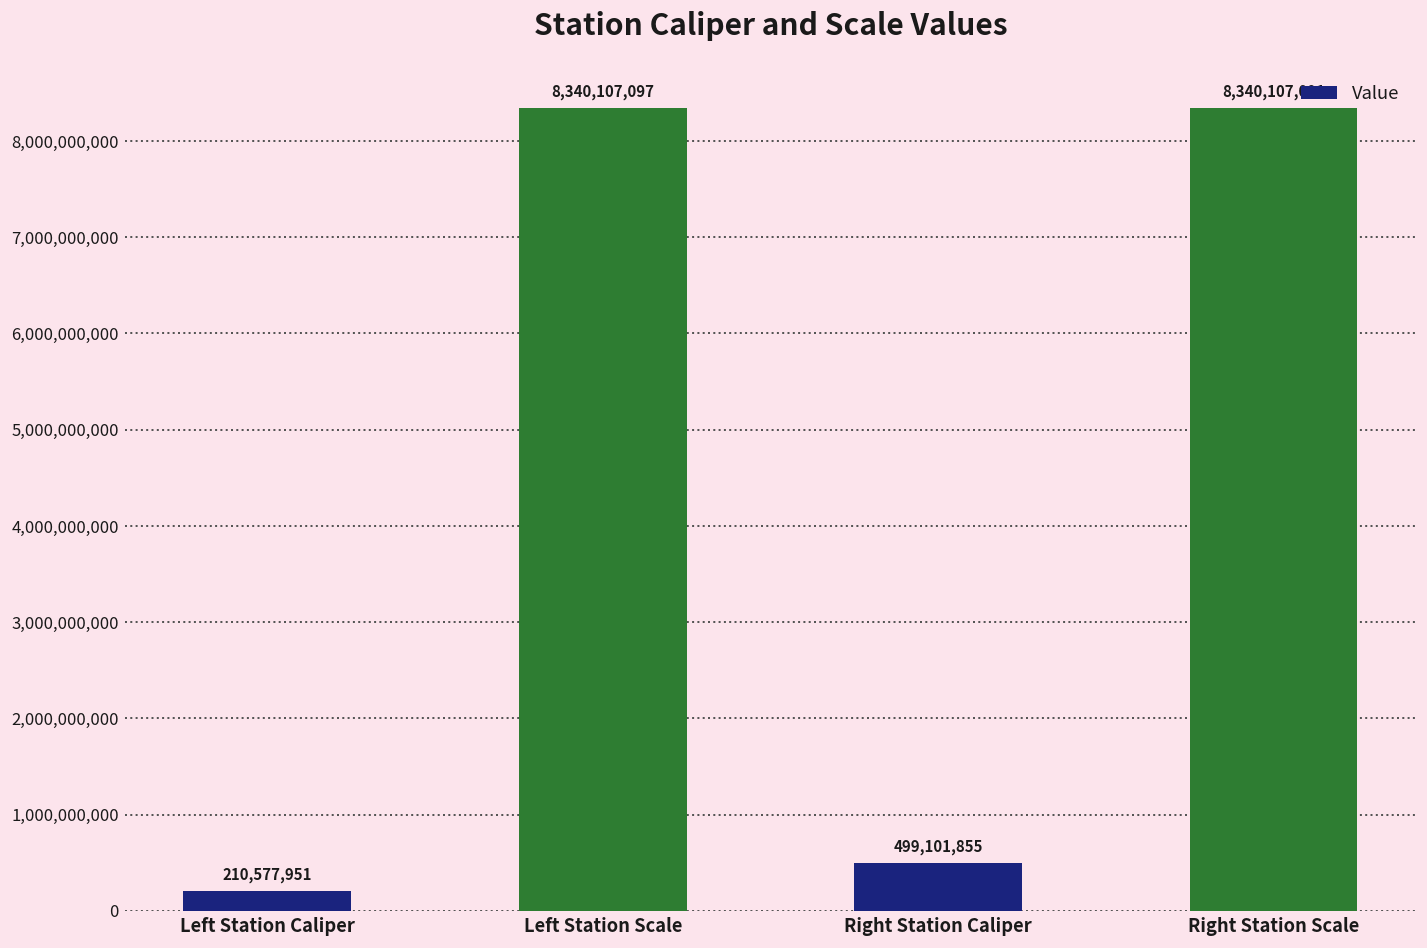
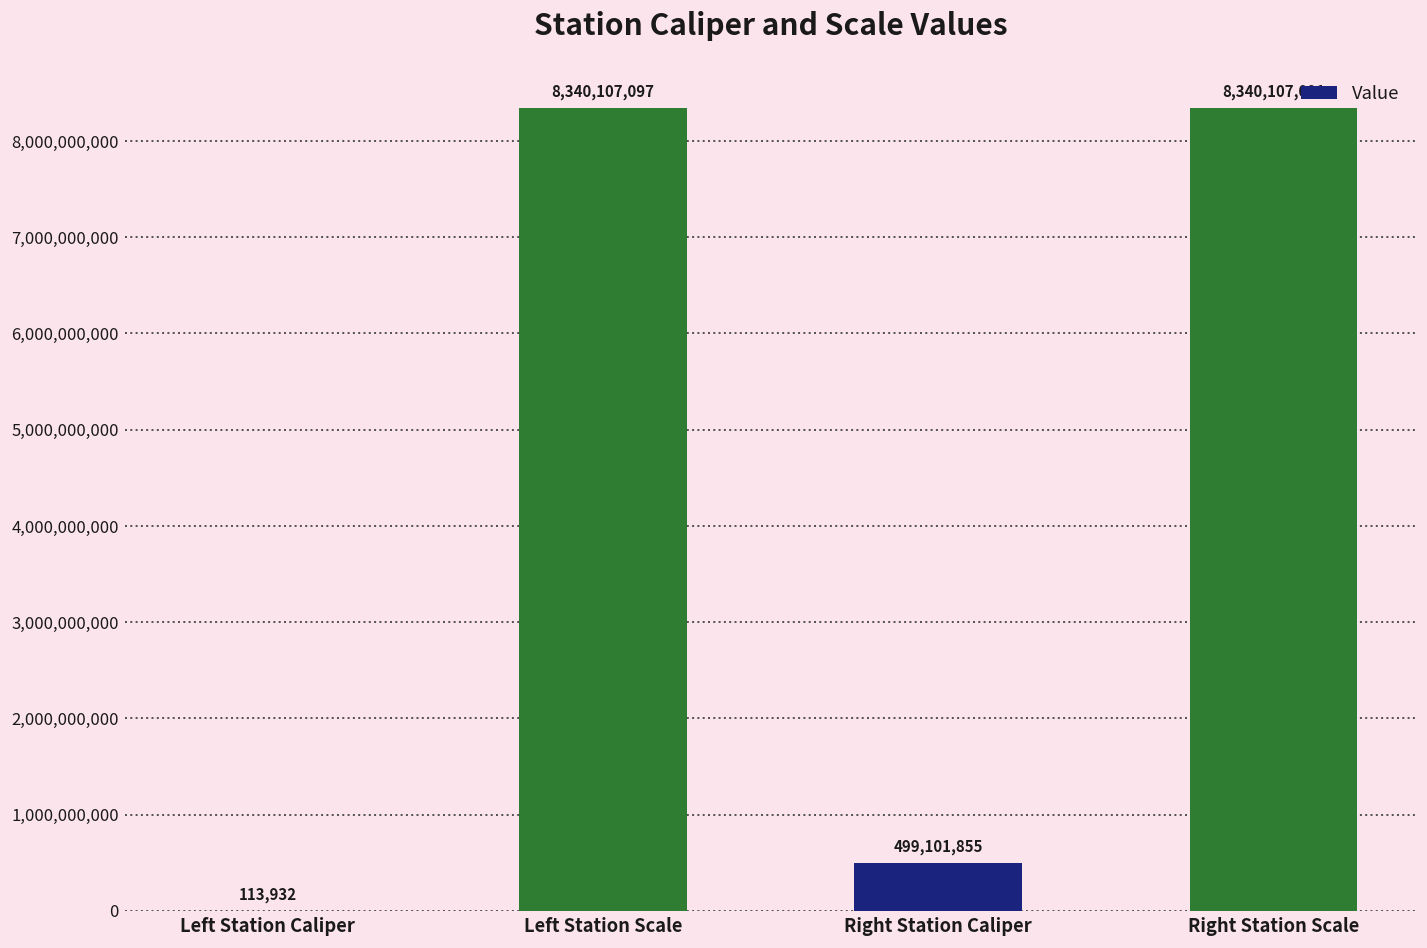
Left Station Caliper: 210,577,951 -> 113,932
